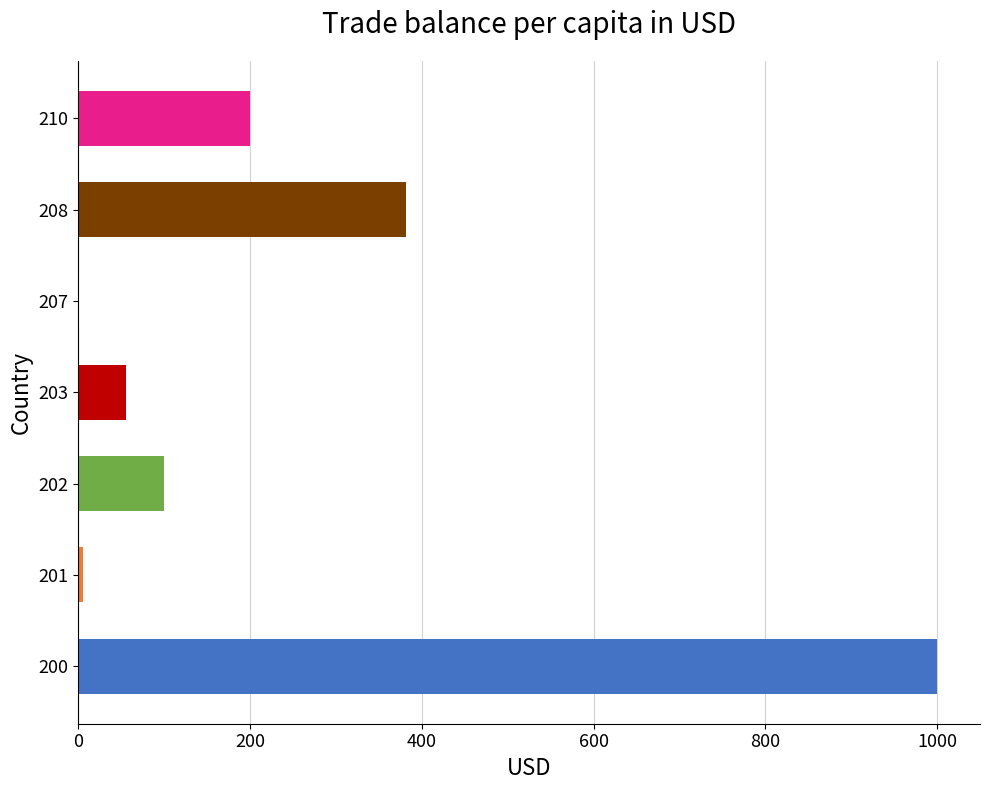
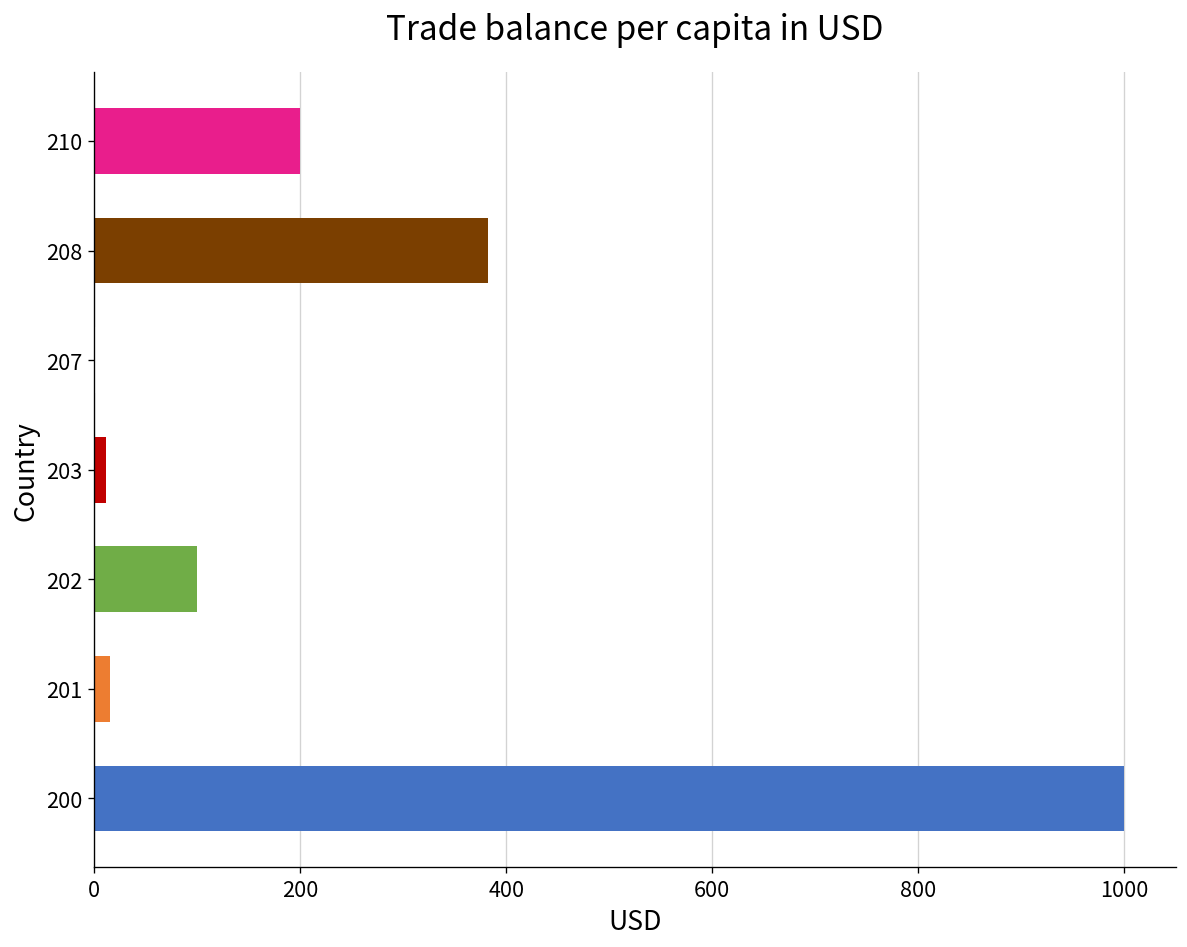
203: 60 -> 10
201: 10 -> 20
